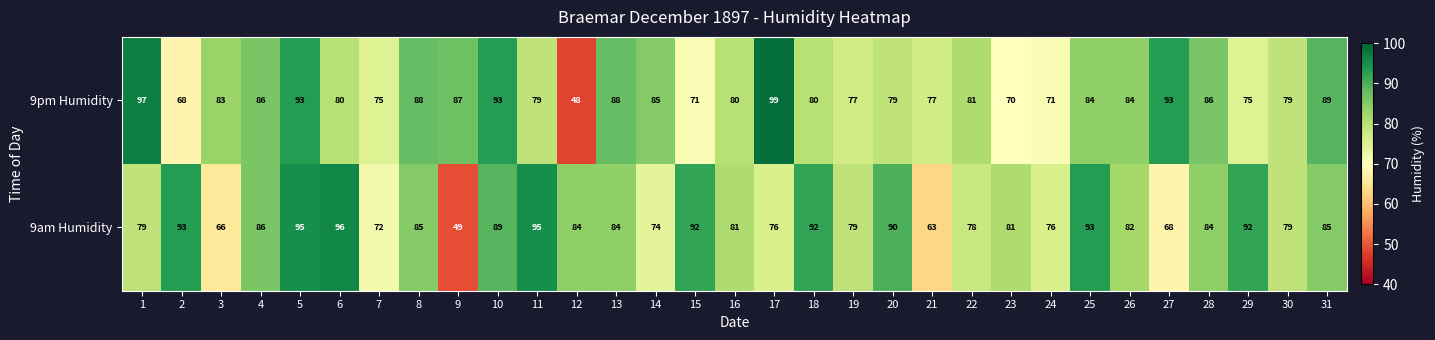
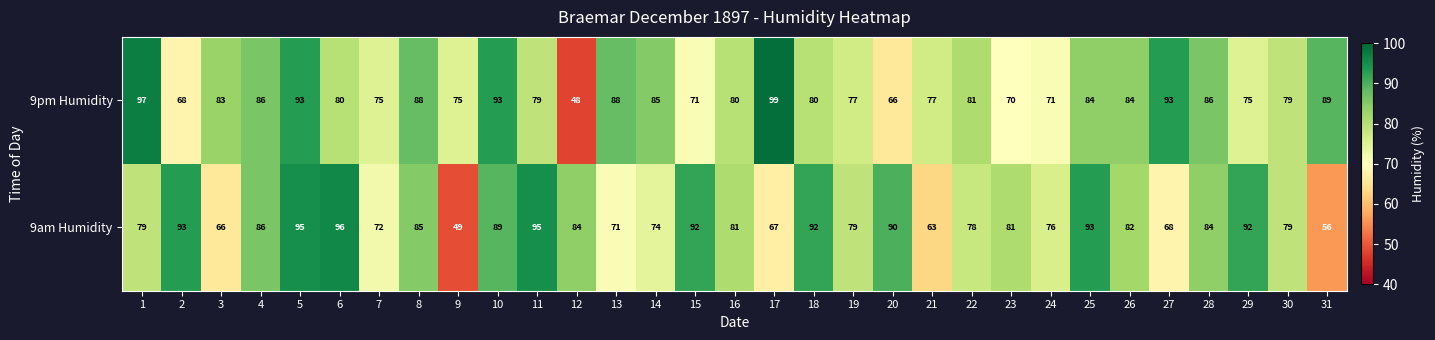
9pm Humidity, 9: 87 -> 75
9pm Humidity, 20: 79 -> 66
9am Humidity, 13: 84 -> 71
9am Humidity, 17: 76 -> 67
9am Humidity, 31: 85 -> 56
